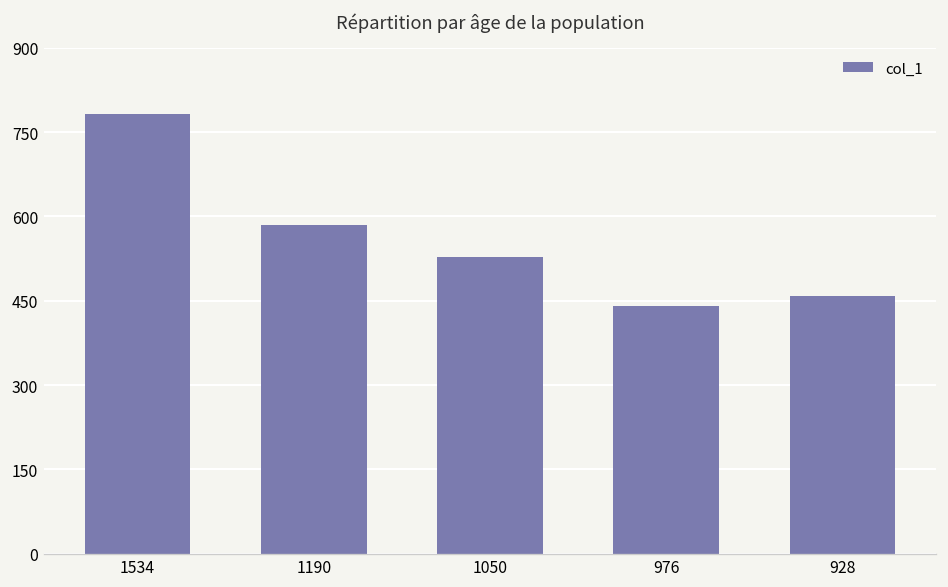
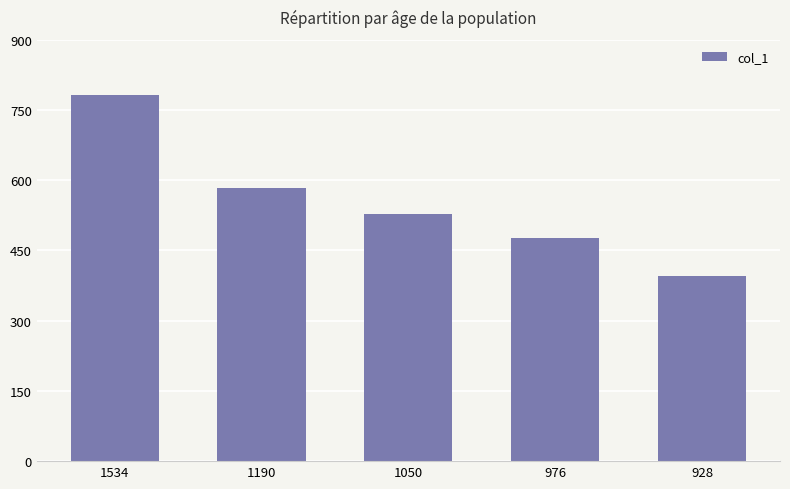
976: 440 -> 480
928: 460 -> 400
